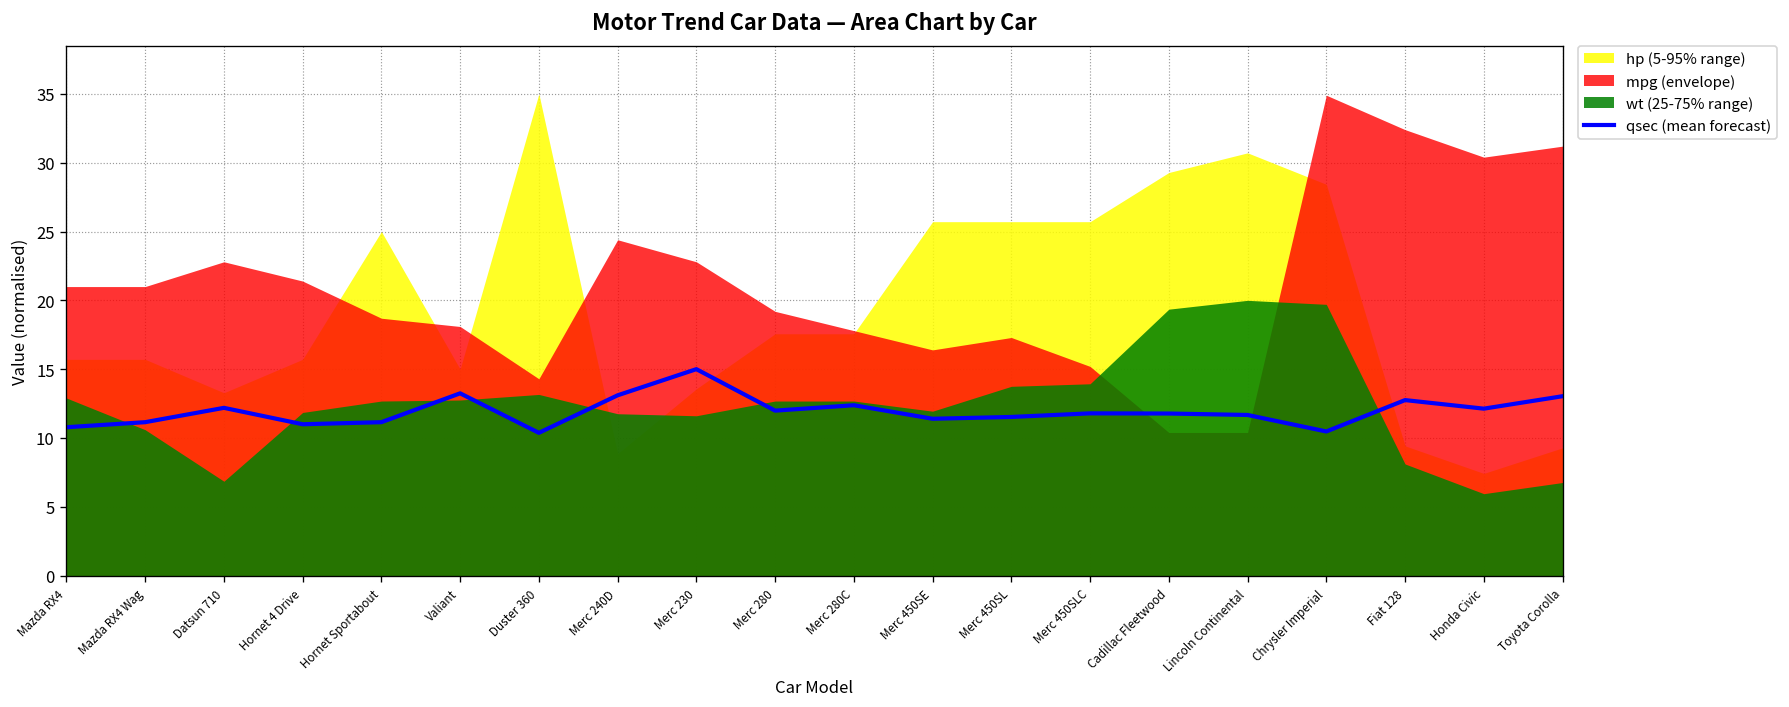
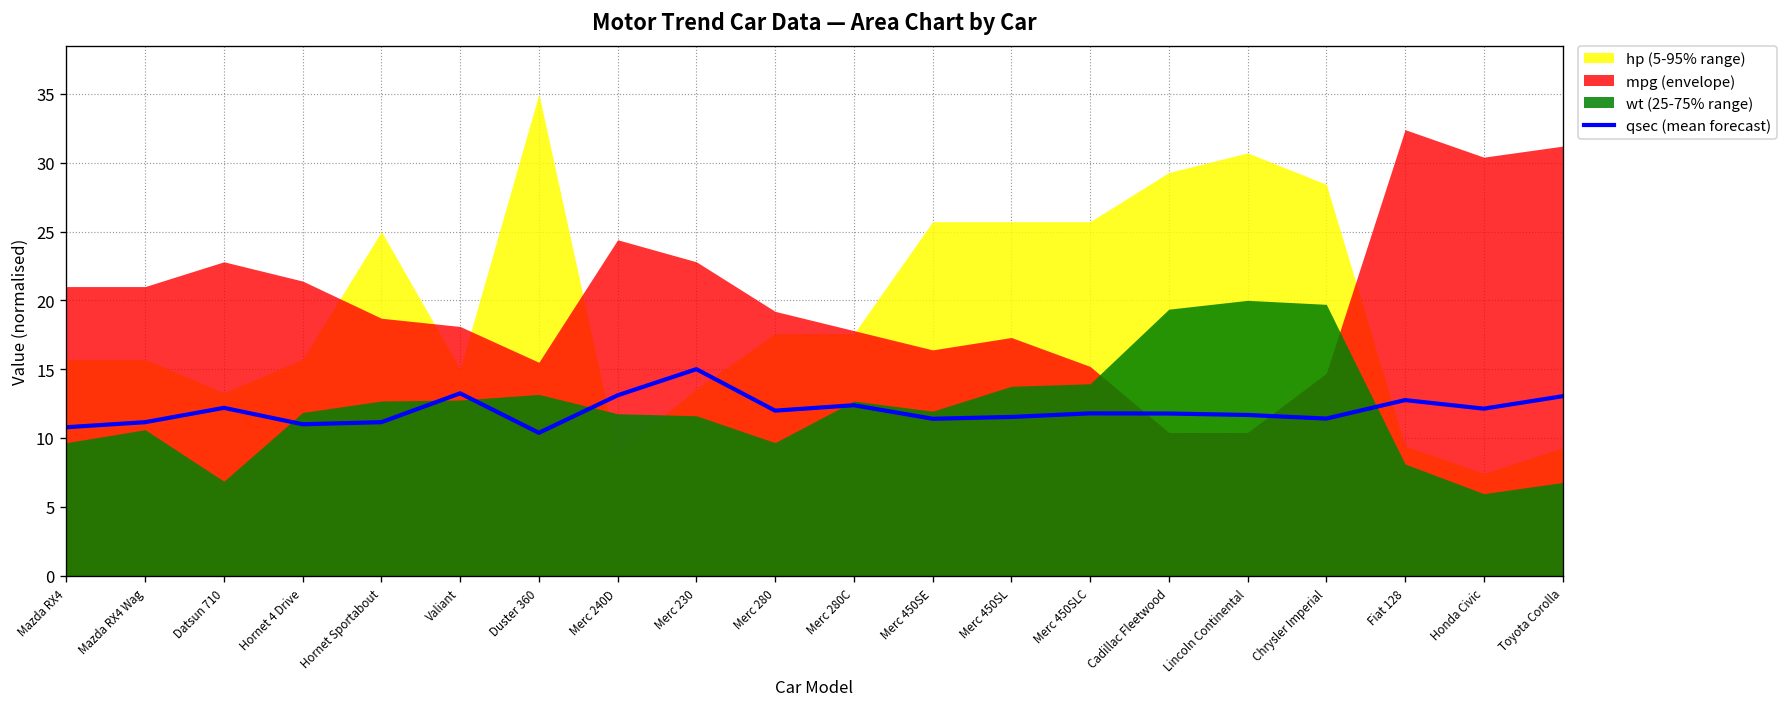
wt (25-75% range), Mazda RX4: 12.9 -> 9.7
mpg (envelope), Duster 360: 14.3 -> 15.5
wt (25-75% range), Merc 280: 12.7 -> 9.7
qsec (mean forecast), Chrysler Imperial: 10.5 -> 11.4
mpg (envelope), Chrysler Imperial: 34.9 -> 14.7
